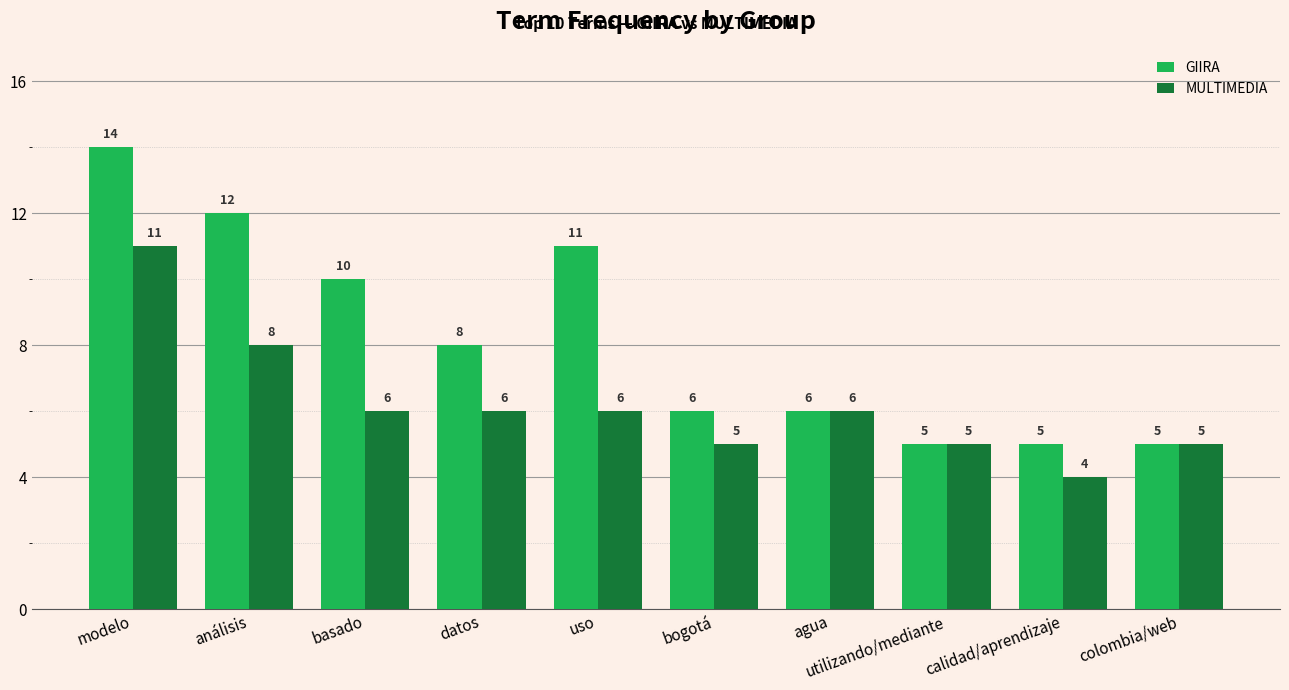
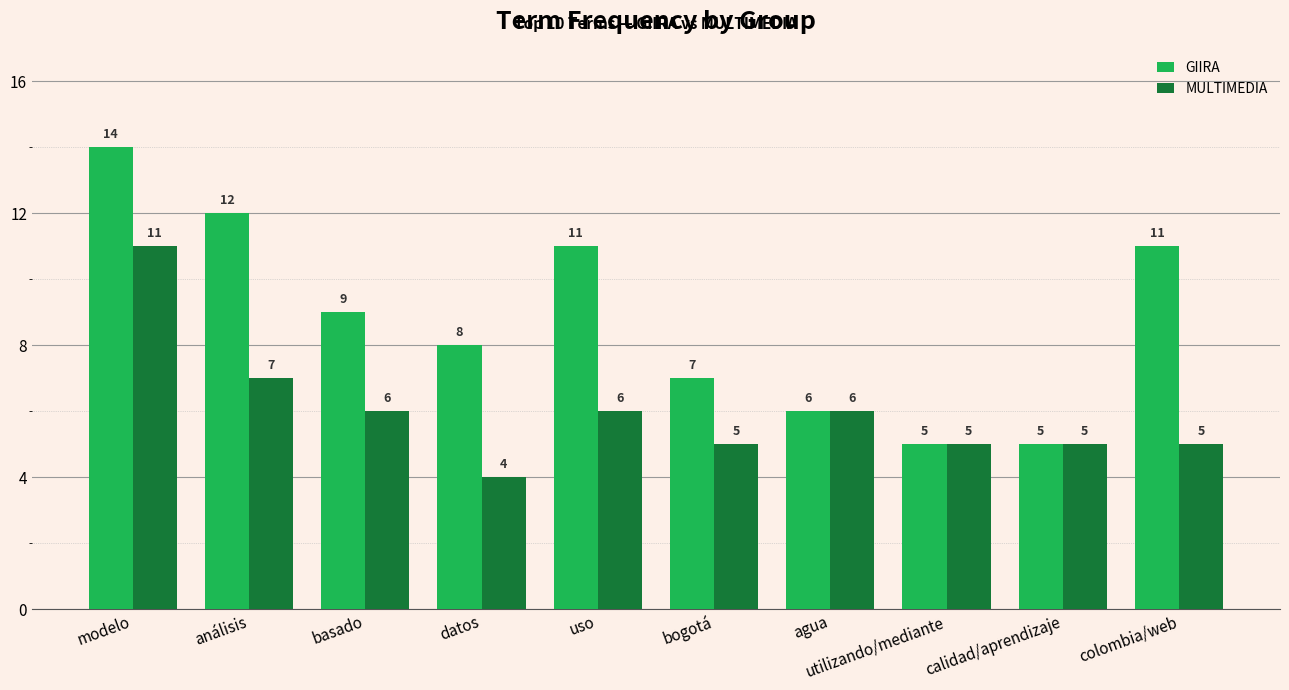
MULTIMEDIA, análisis: 8 -> 7
GIIRA, basado: 10 -> 9
MULTIMEDIA, datos: 6 -> 4
GIIRA, bogotá: 6 -> 7
MULTIMEDIA, calidad/aprendizaje: 4 -> 5
GIIRA, colombia/web: 5 -> 11
